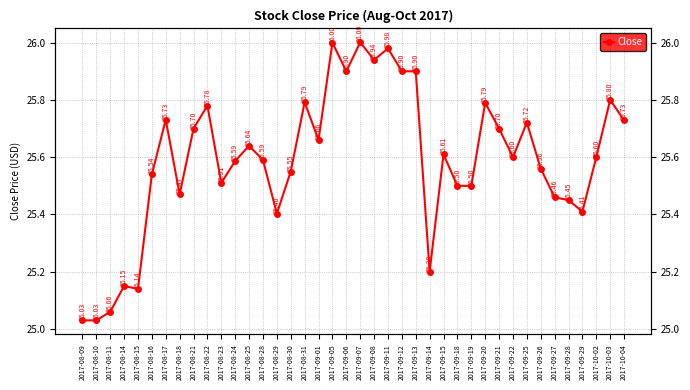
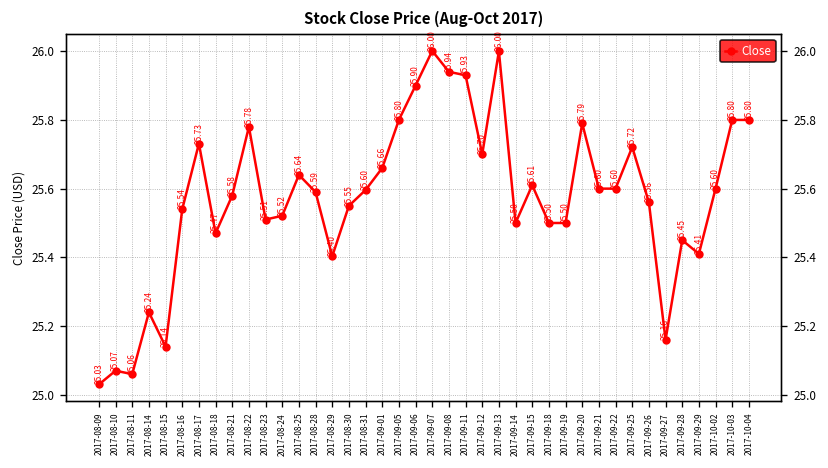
2017-08-10: 25.03 -> 25.07
2017-08-14: 25.15 -> 25.24
2017-08-21: 25.70 -> 25.58
2017-08-24: 25.59 -> 25.52
2017-08-31: 25.79 -> 25.60
2017-09-05: 26.00 -> 25.80
2017-09-11: 25.98 -> 25.93
2017-09-12: 25.90 -> 25.70
2017-09-13: 25.90 -> 26.00
2017-09-14: 25.20 -> 25.50
2017-09-21: 25.70 -> 25.60
2017-09-27: 25.46 -> 25.16
2017-10-04: 25.73 -> 25.80
